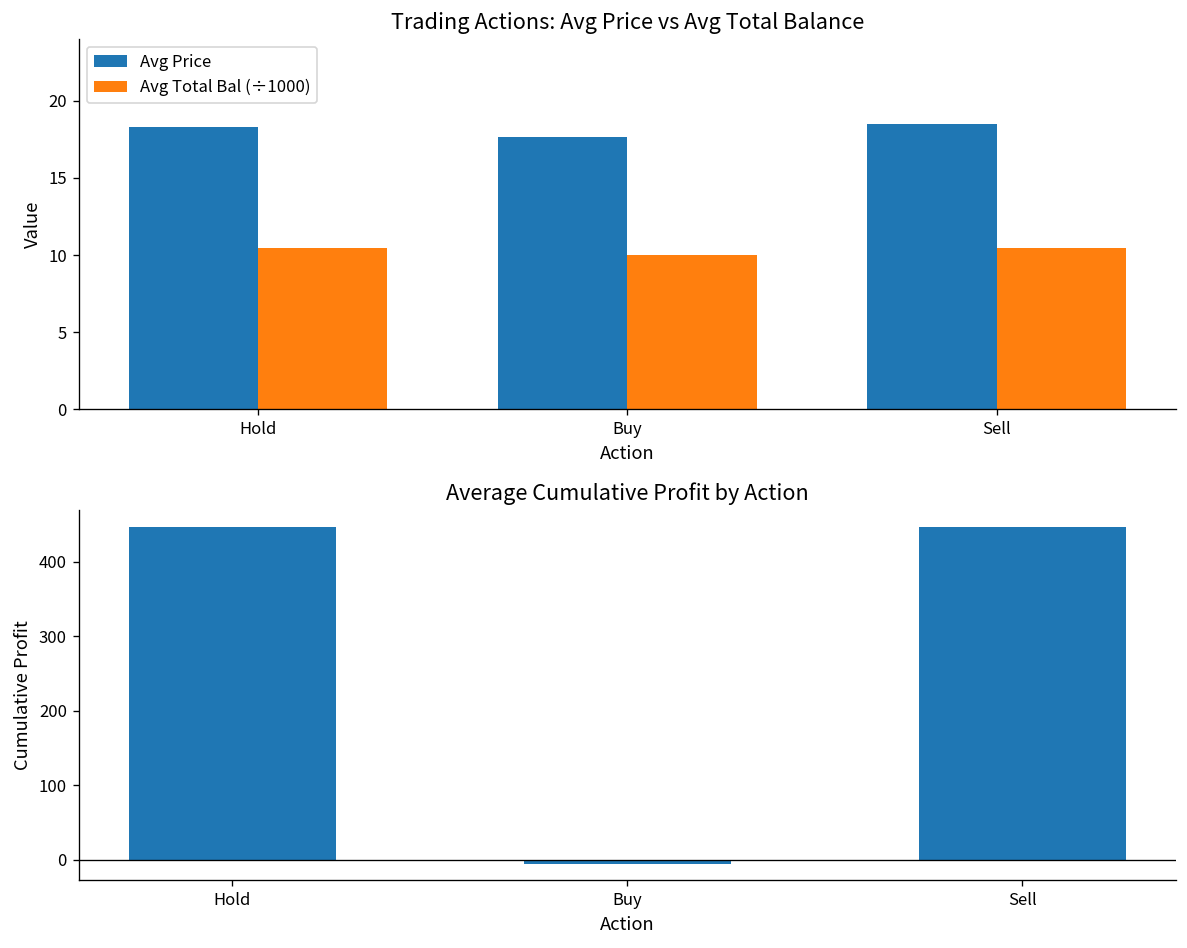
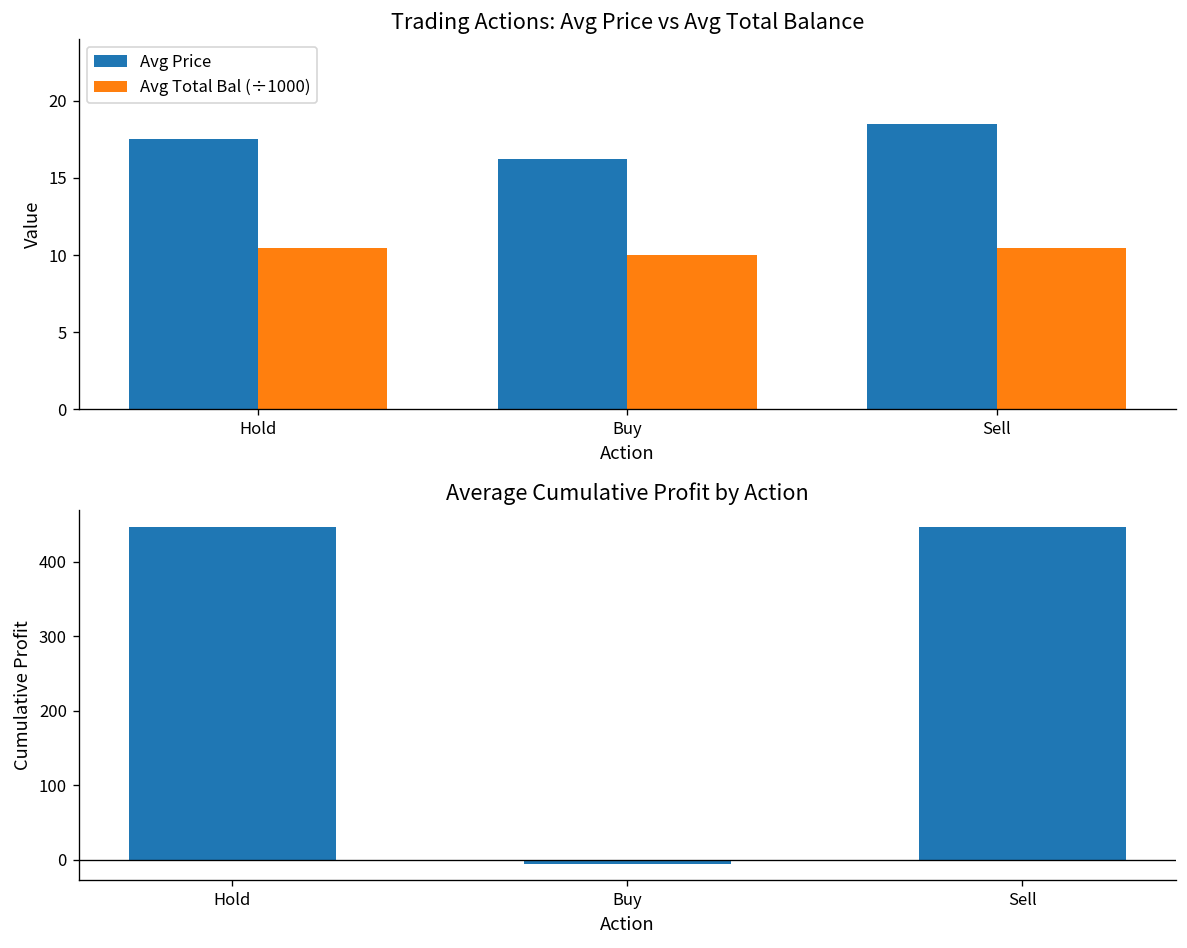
Trading Actions: Avg Price vs Avg Total Balance, Avg Price, Hold: 18.3 -> 17.5
Trading Actions: Avg Price vs Avg Total Balance, Avg Price, Buy: 17.7 -> 16.3
